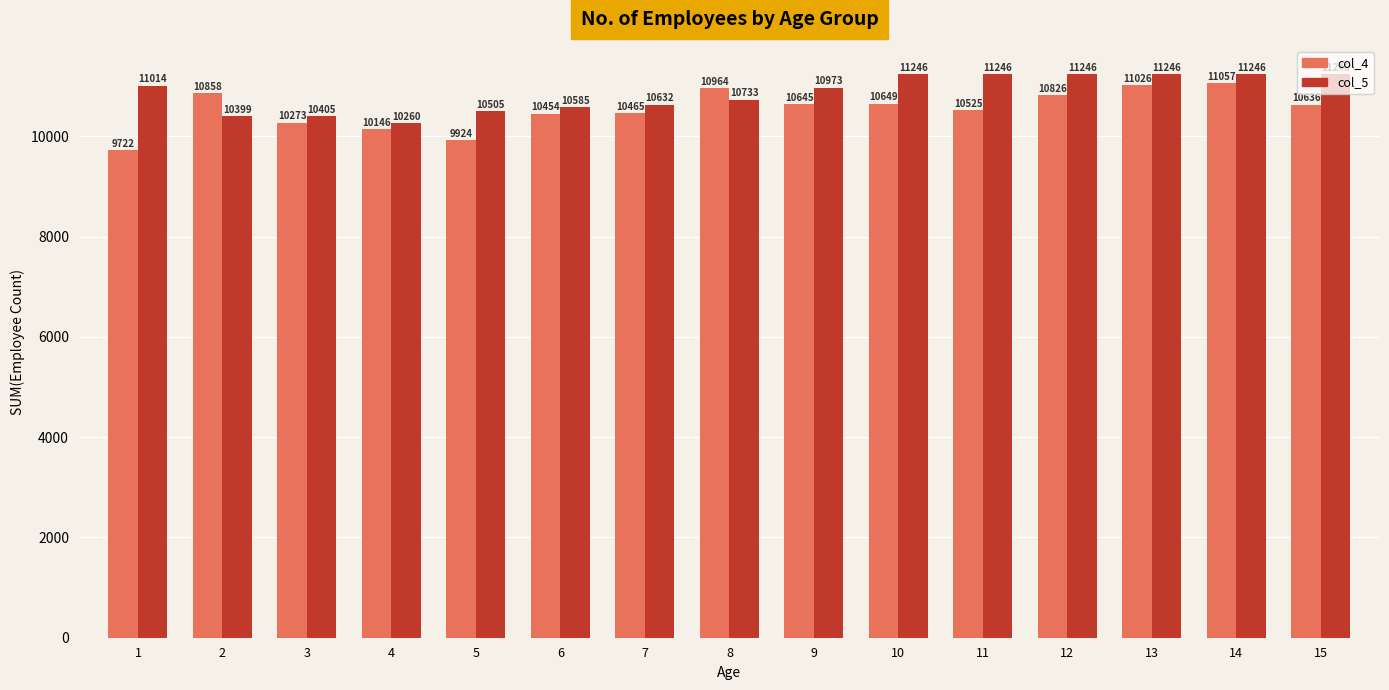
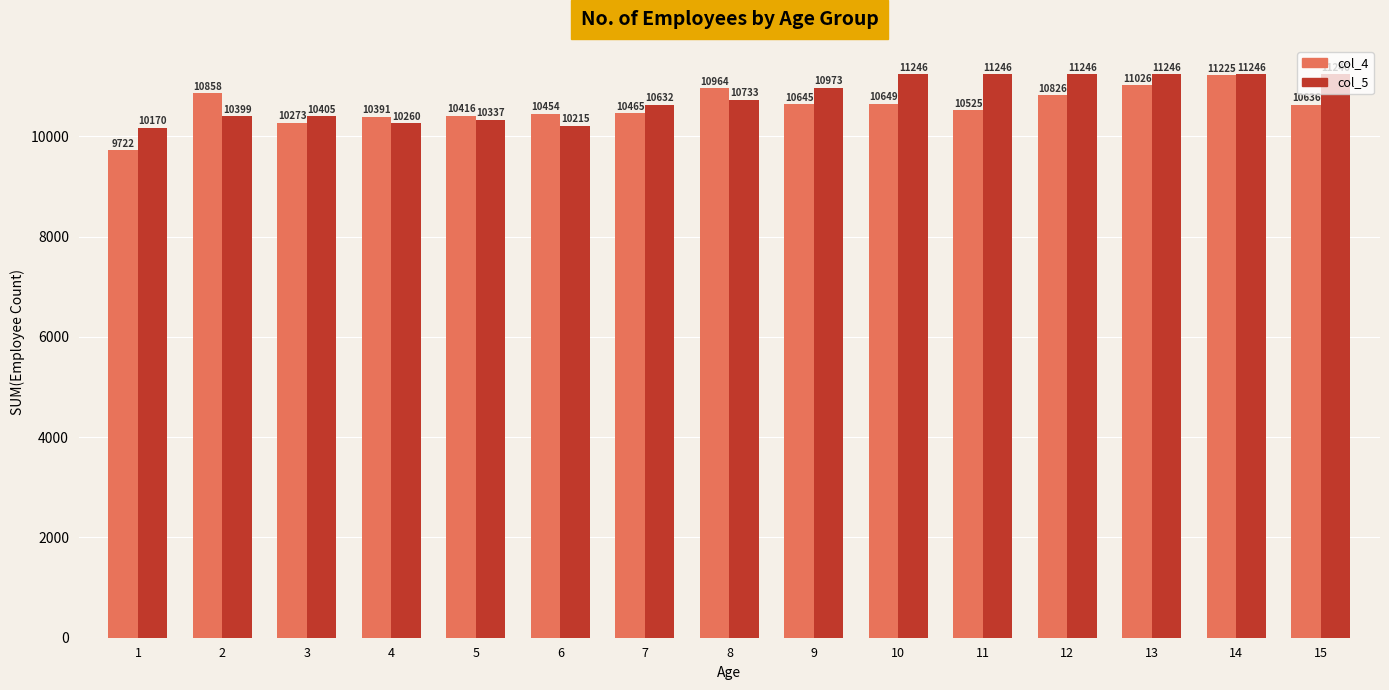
col_5, 1: 11014 -> 10170
col_4, 4: 10146 -> 10391
col_4, 5: 9924 -> 10416
col_5, 5: 10505 -> 10337
col_5, 6: 10585 -> 10215
col_4, 14: 11057 -> 11225
